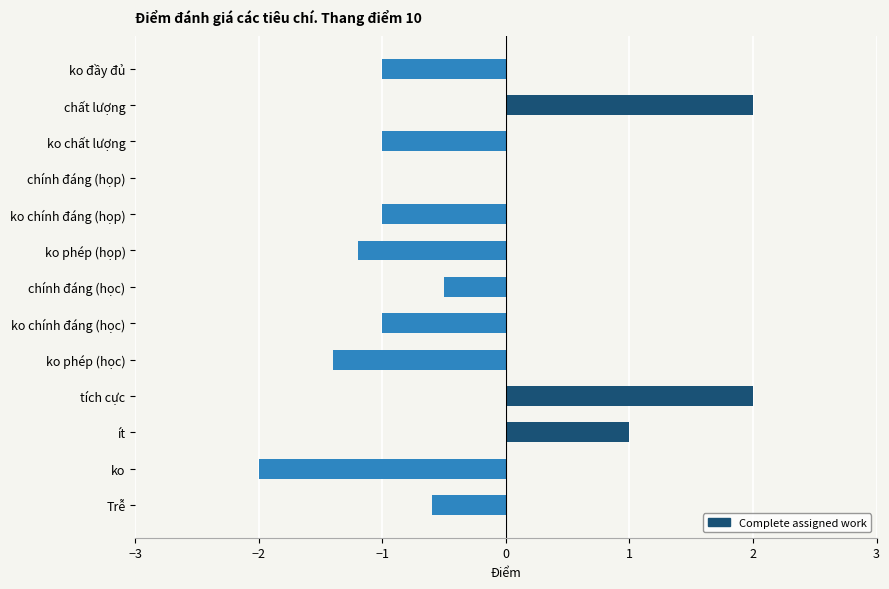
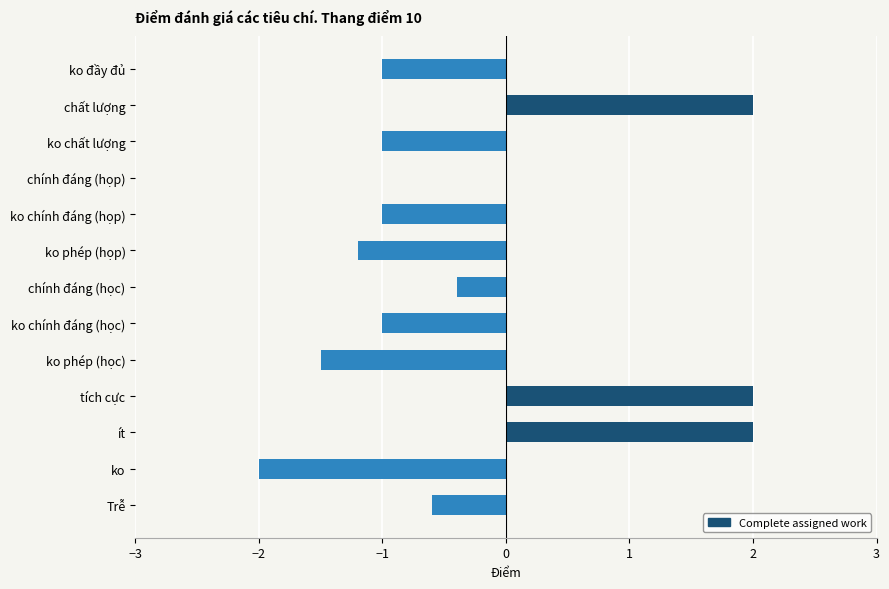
chính đáng (học): -0.5 -> -0.4
ko phép (học): -1.4 -> -1.5
ít: 1 -> 2
